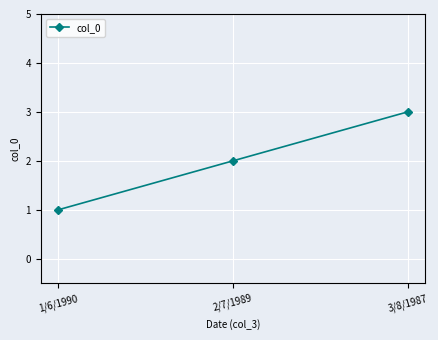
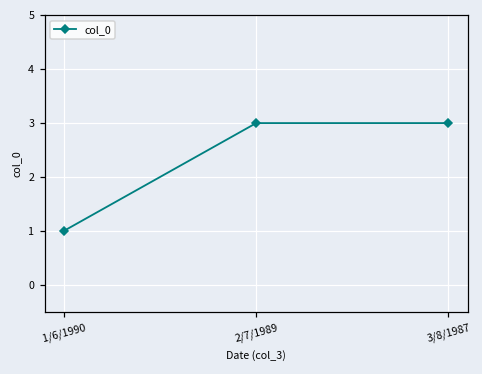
2/7/1989: 2 -> 3
